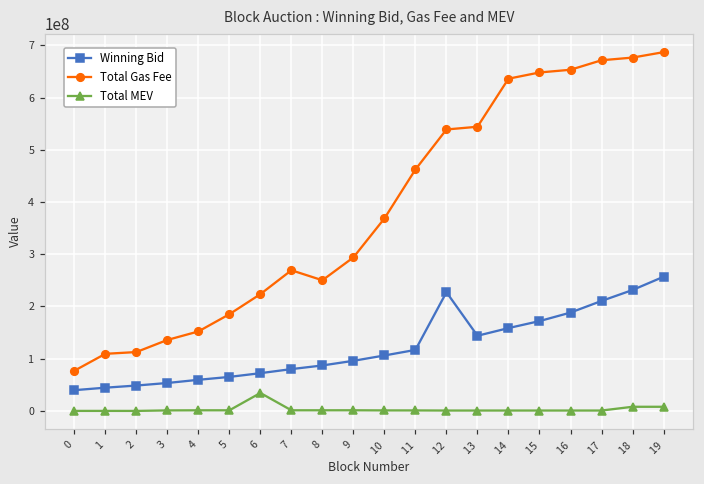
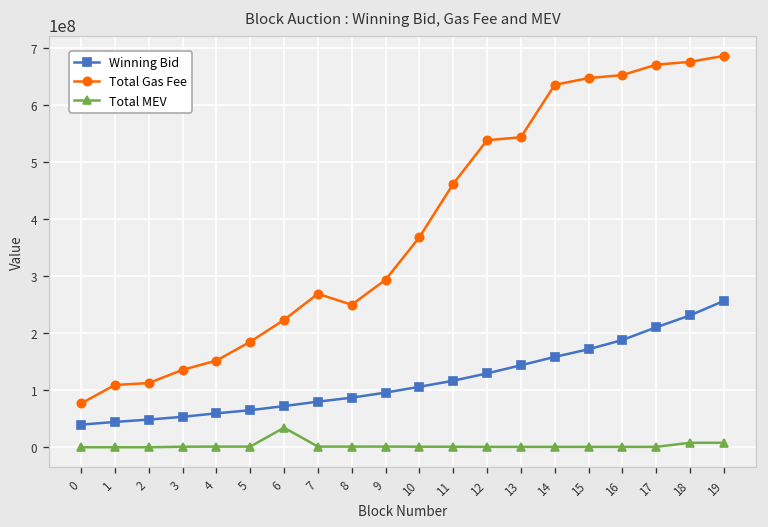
Winning Bid, 12: 230000000 -> 130000000
